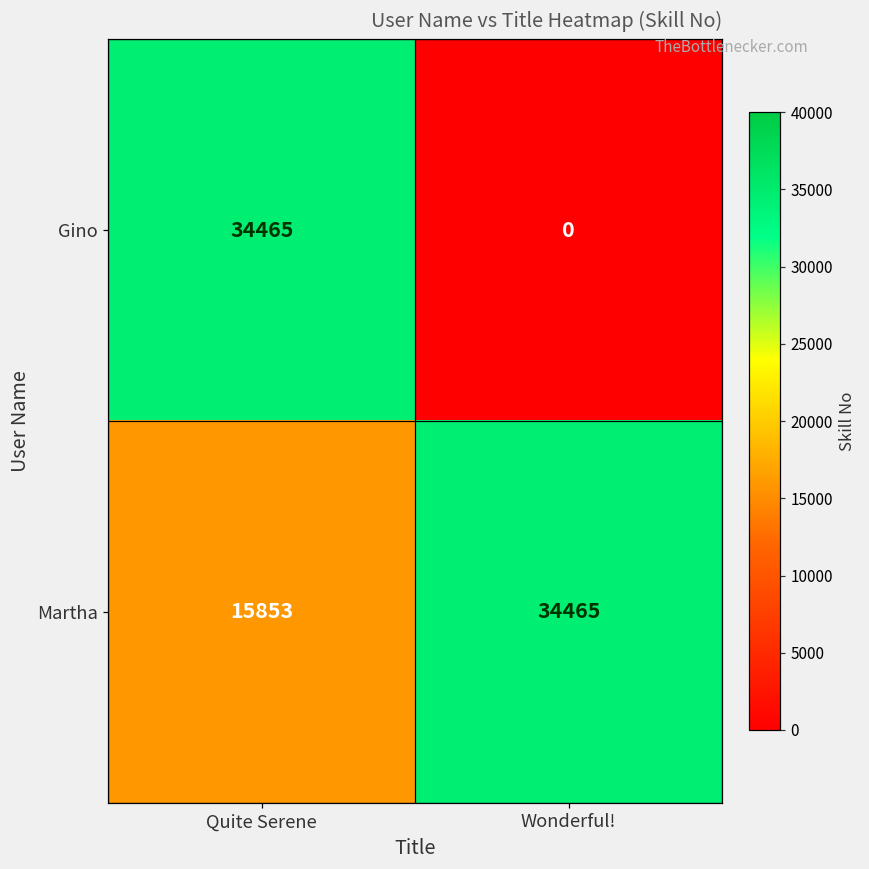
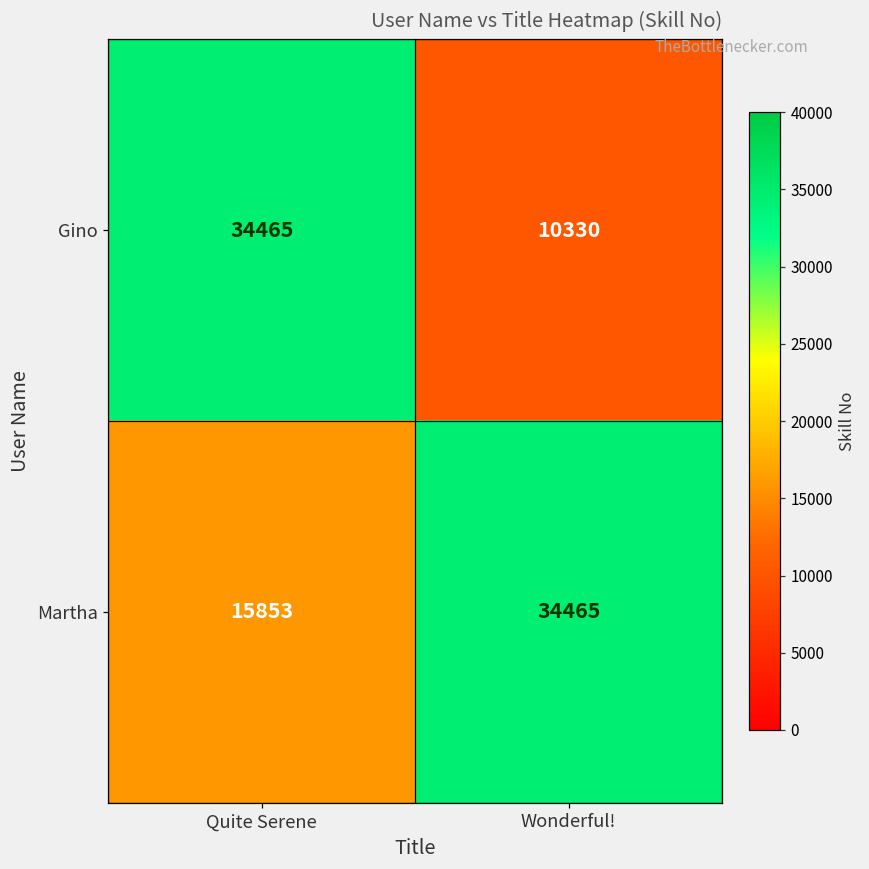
Gino, Wonderful!: 0 -> 10330
